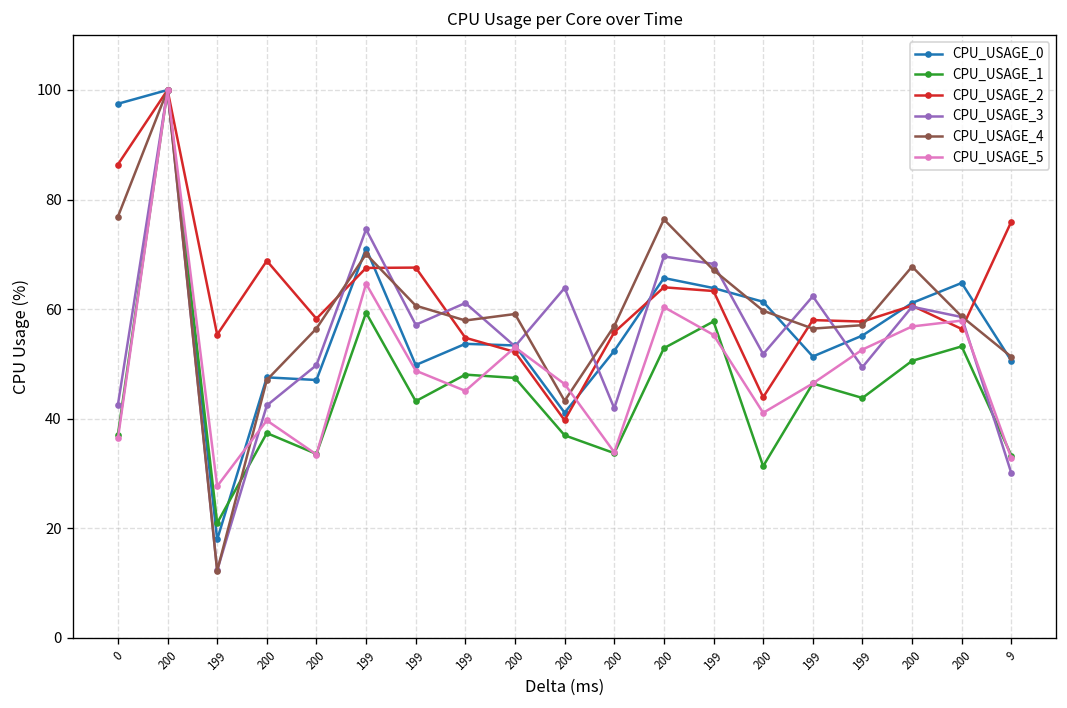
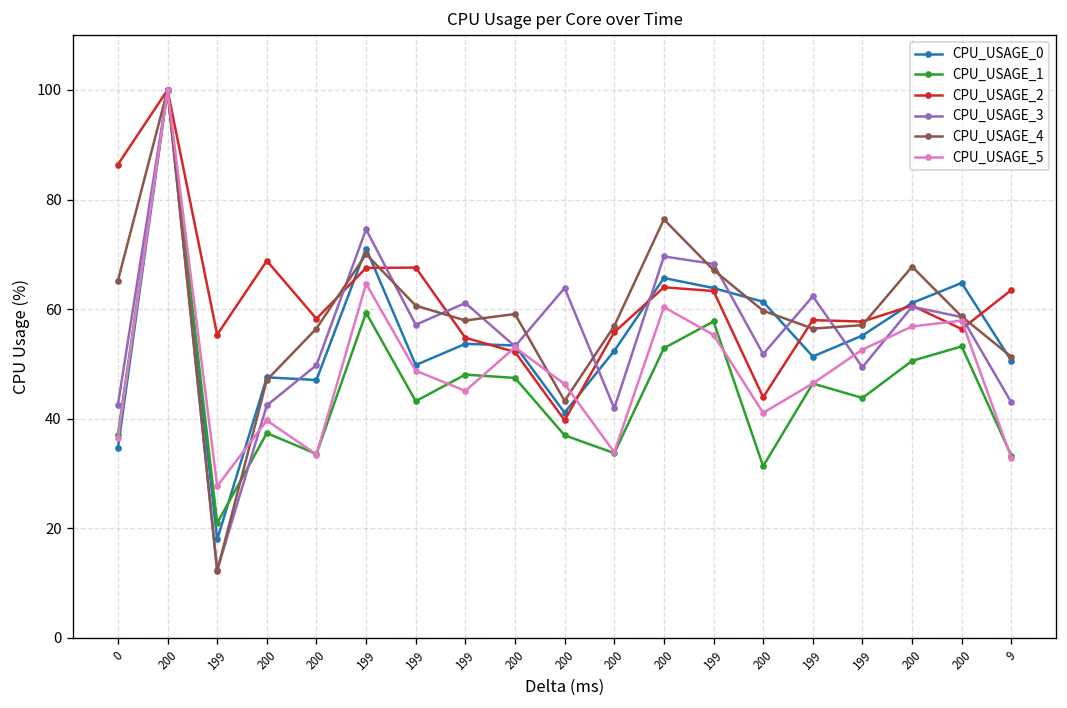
CPU_USAGE_0, 0: 97 -> 35
CPU_USAGE_4, 0: 77 -> 65
CPU_USAGE_2, 9: 76 -> 63
CPU_USAGE_3, 9: 30 -> 43
